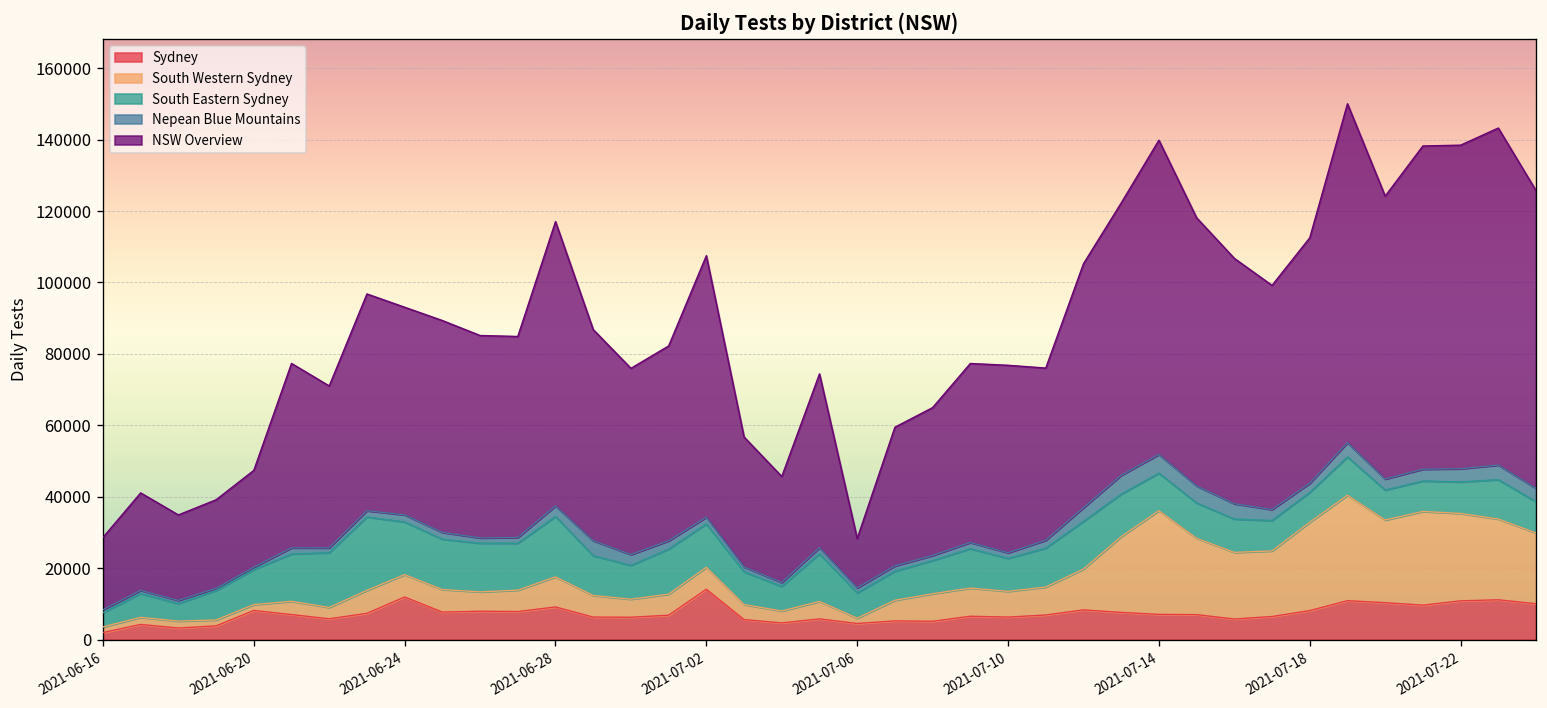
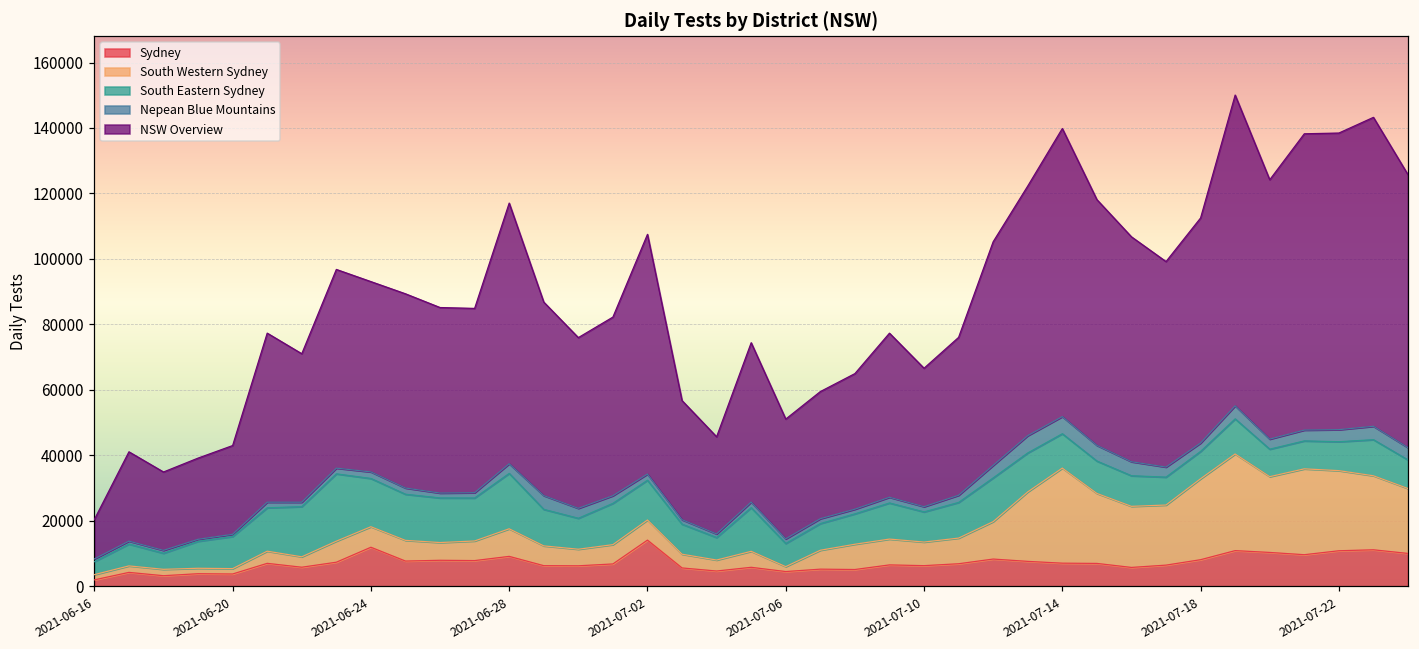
NSW Overview, 2021-06-16: 20000 -> 12000
Sydney, 2021-06-20: 8000 -> 4000
NSW Overview, 2021-07-06: 14000 -> 37000
NSW Overview, 2021-07-10: 53000 -> 42000
